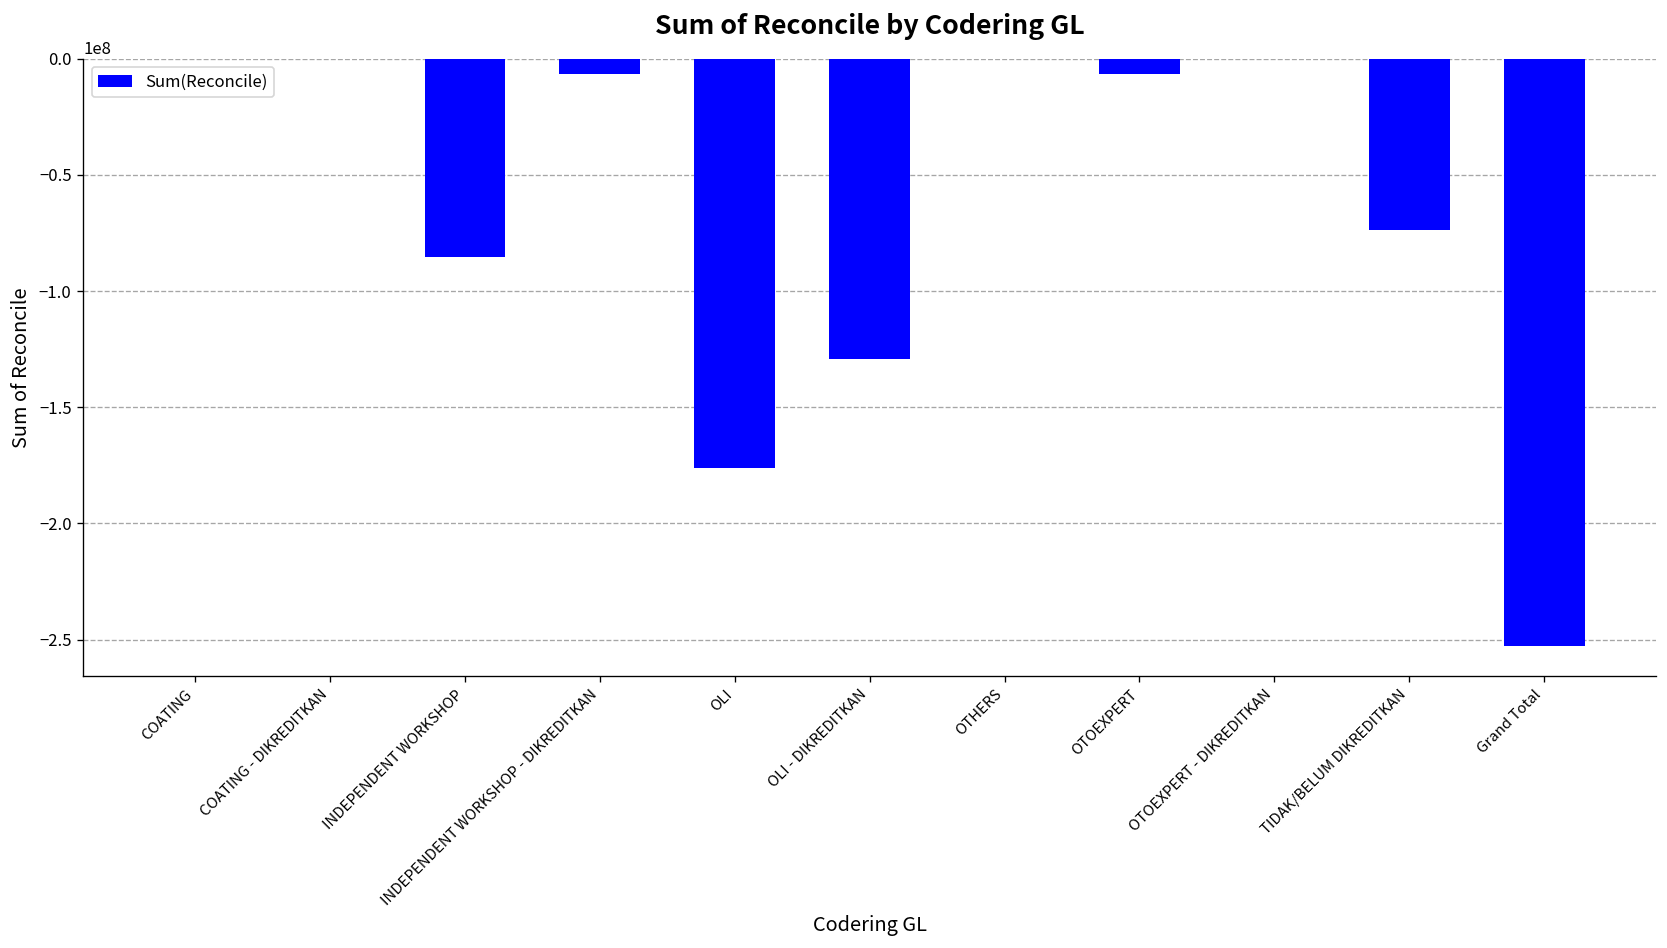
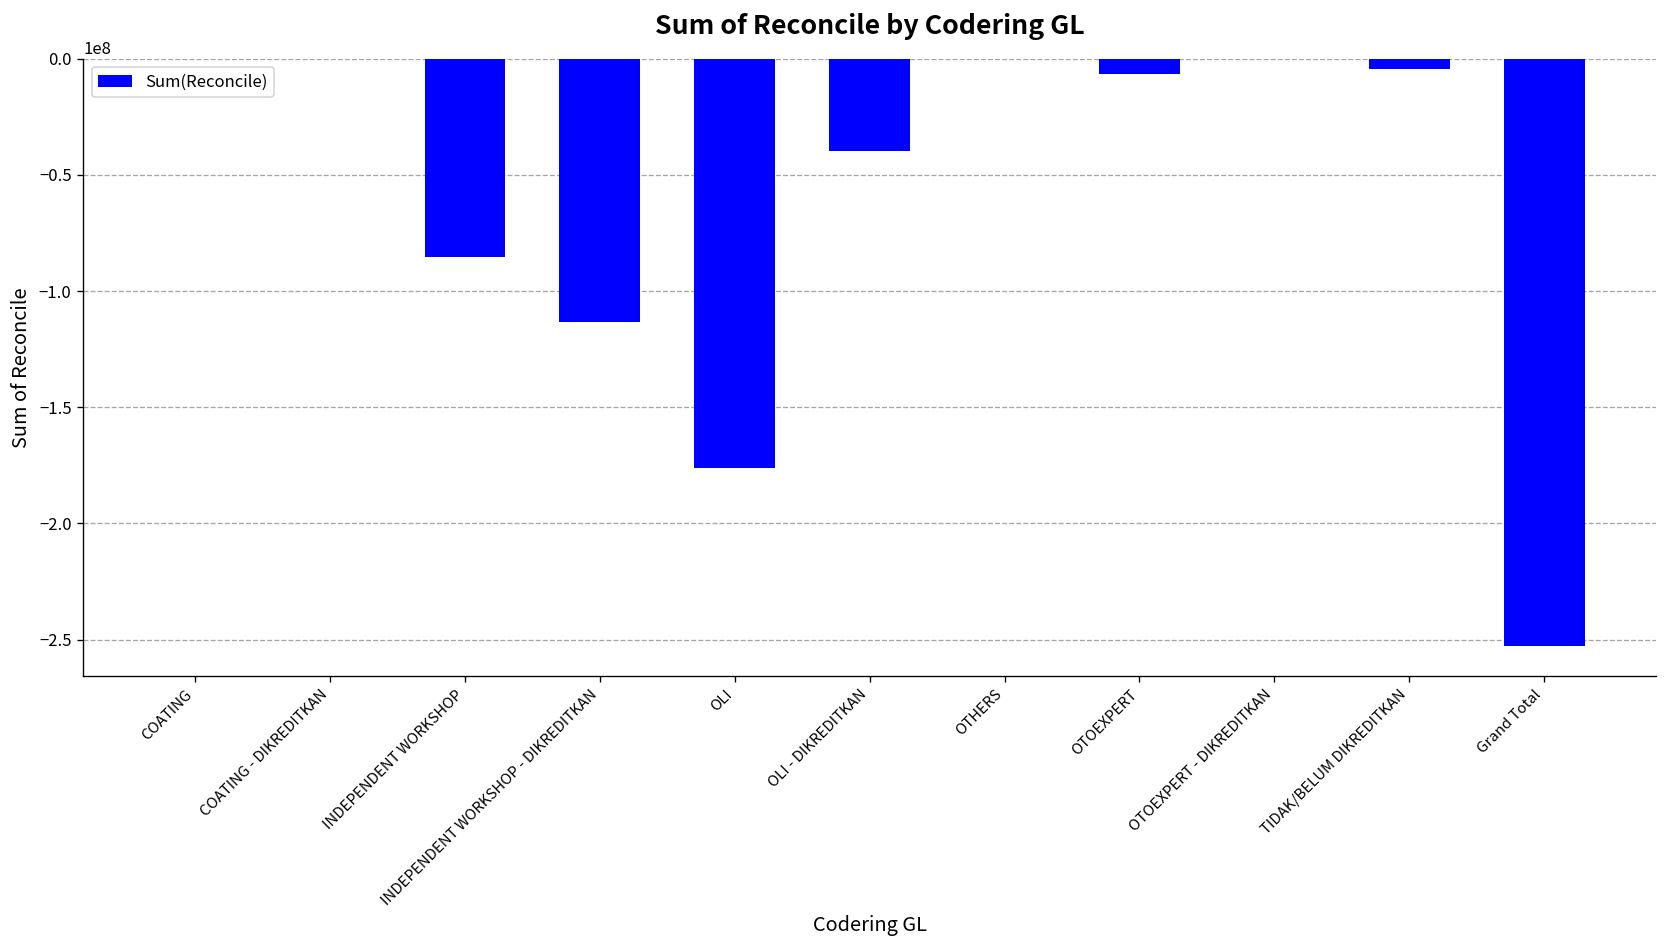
INDEPENDENT WORKSHOP - DIKREDITKAN: -7000000 -> -113000000
OLI - DIKREDITKAN: -129000000 -> -40000000
TIDAK/BELUM DIKREDITKAN: -74000000 -> -4000000
